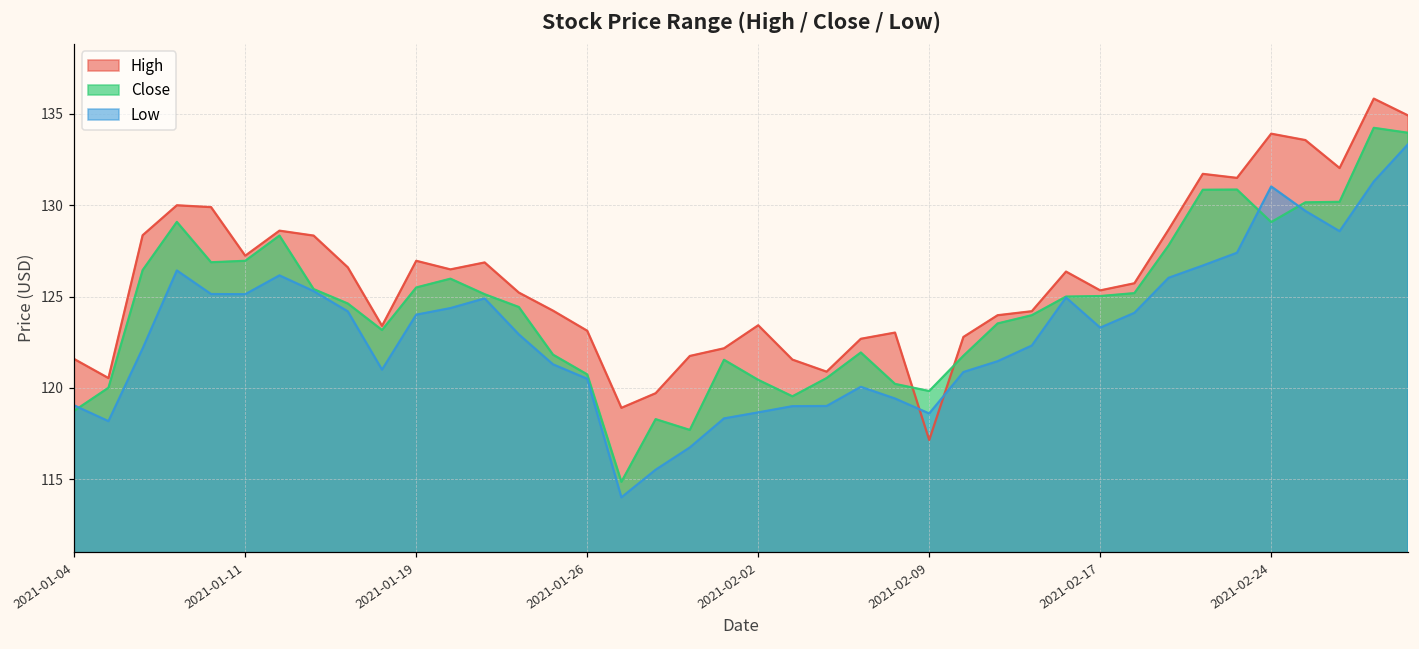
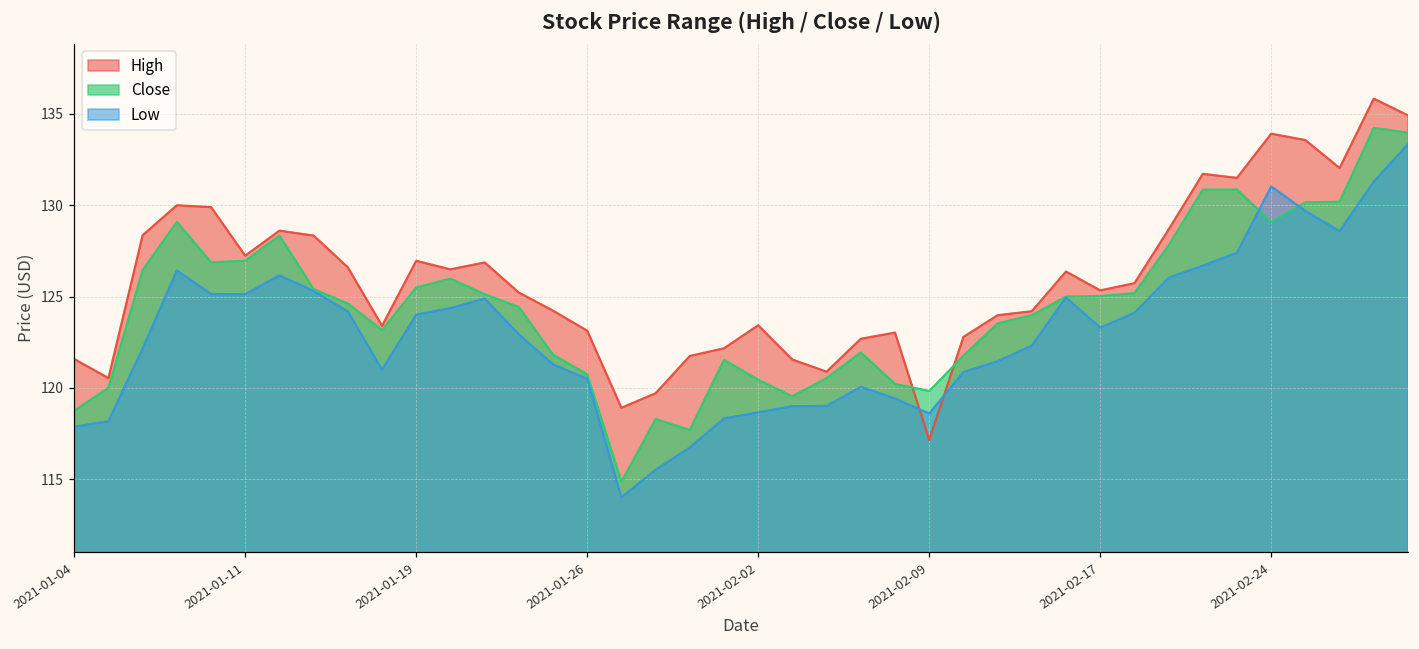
Low, 2021-01-04: 119.0 -> 117.9
